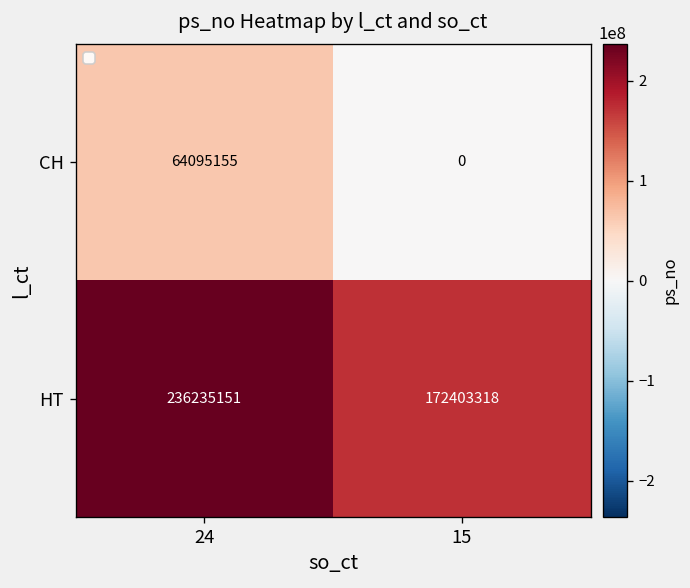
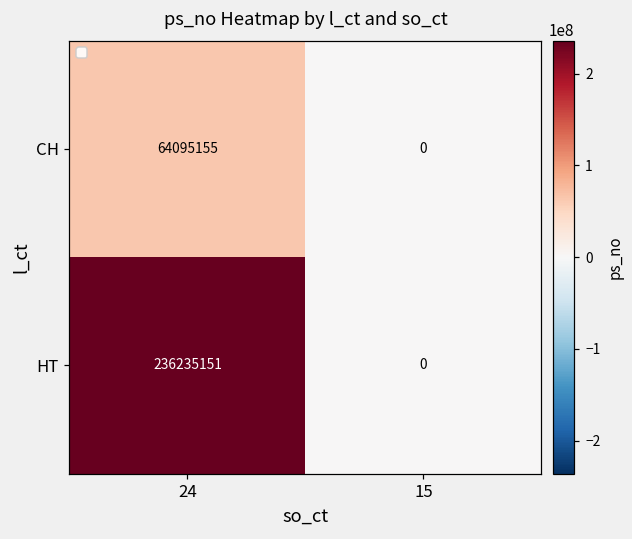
HT, 15: 172403318 -> 0
